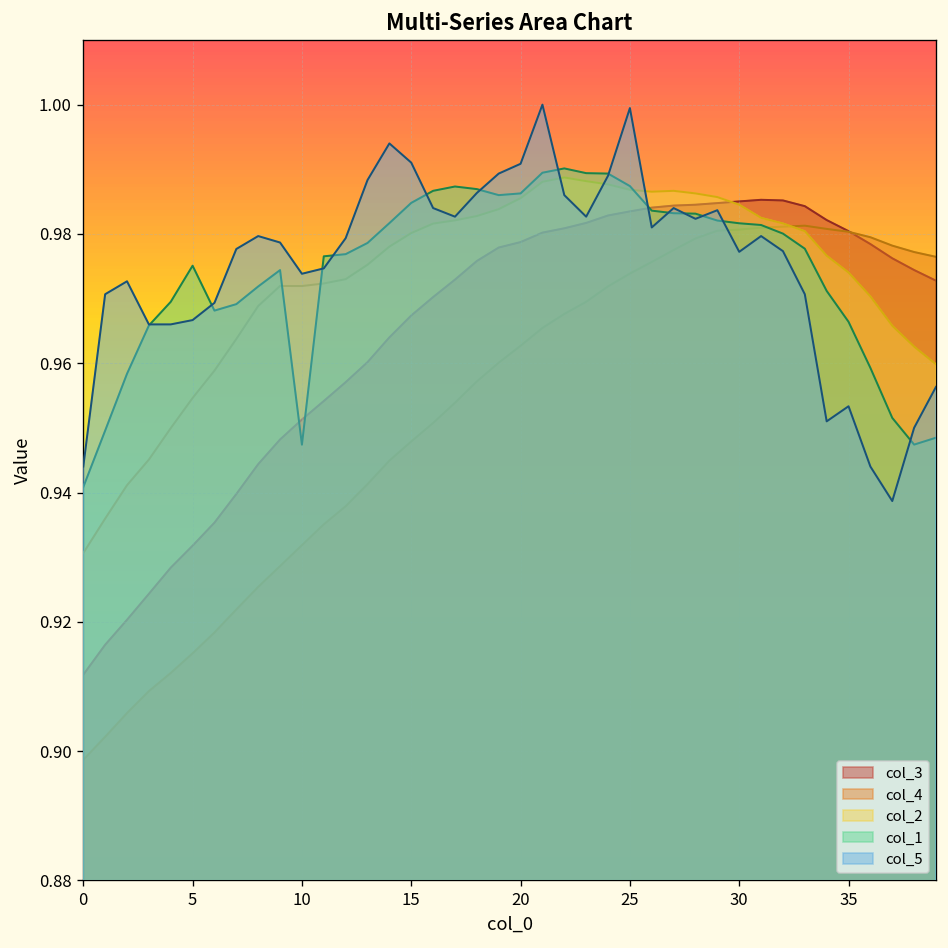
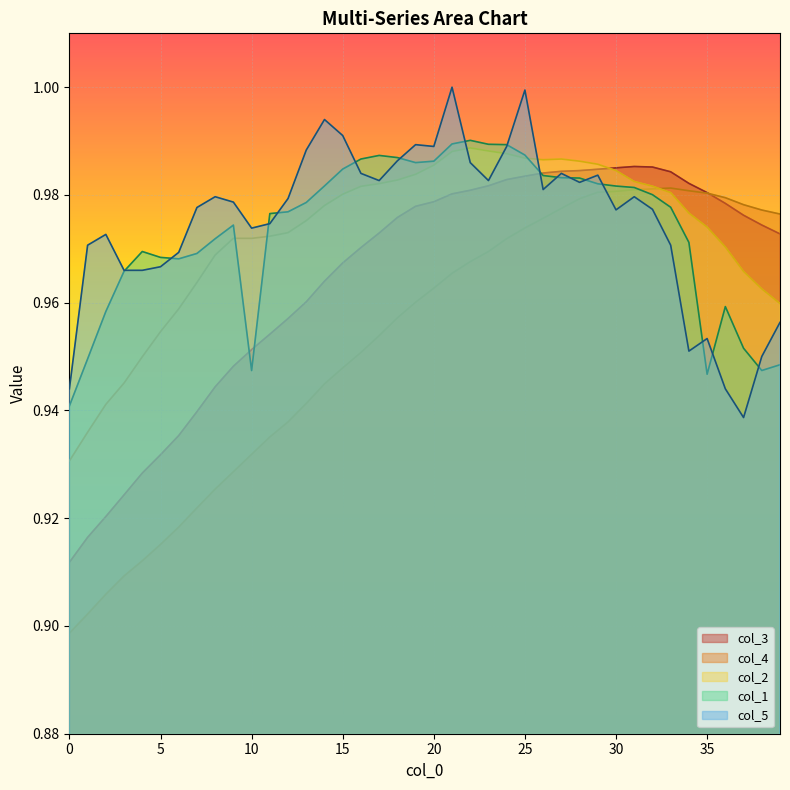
col_1, 5: 0.975 -> 0.968
col_5, 20: 0.991 -> 0.989
col_1, 35: 0.966 -> 0.947
